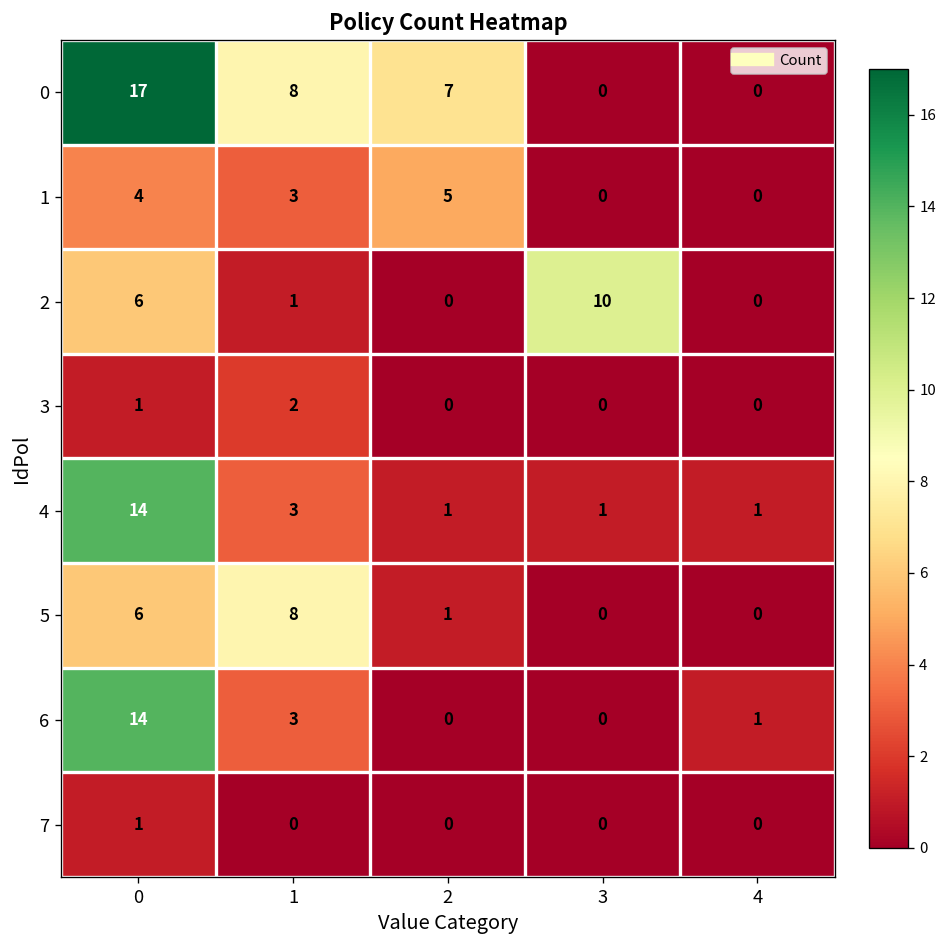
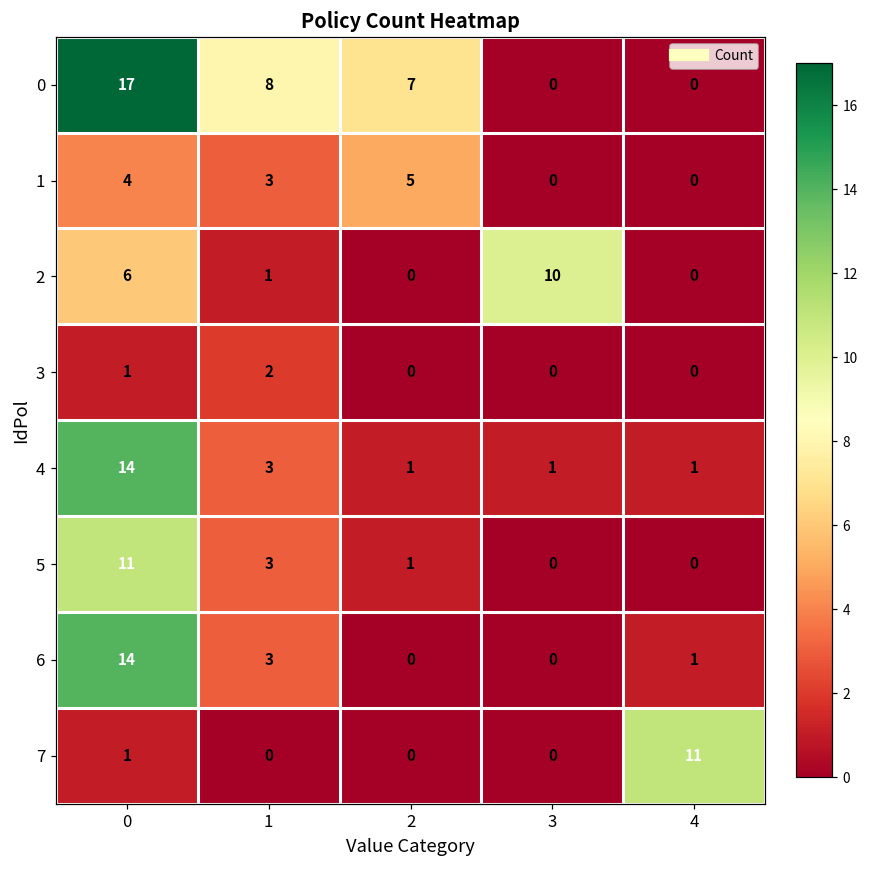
5, 0: 6 -> 11
5, 1: 8 -> 3
7, 4: 0 -> 11
